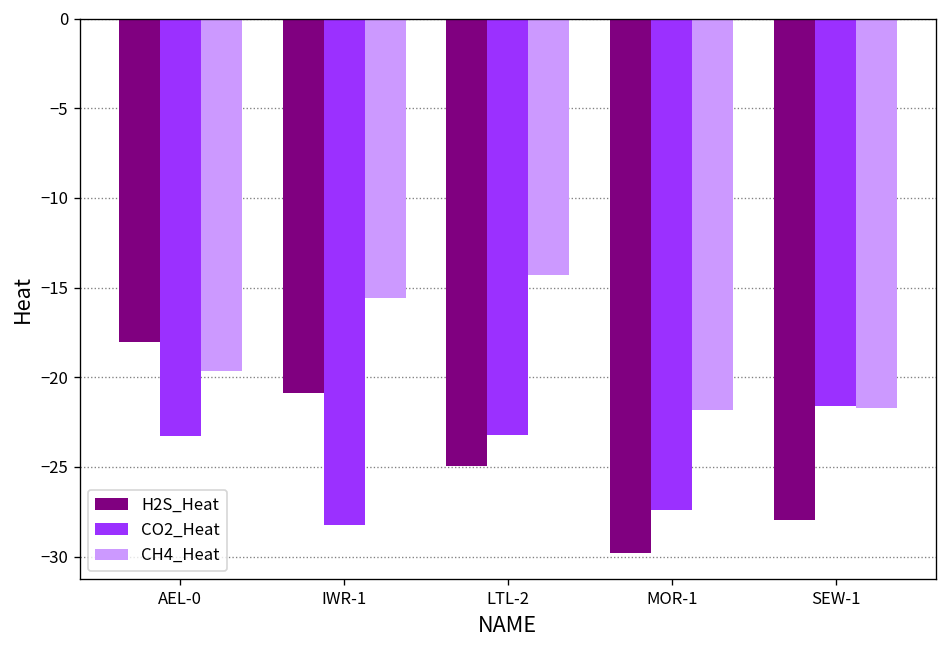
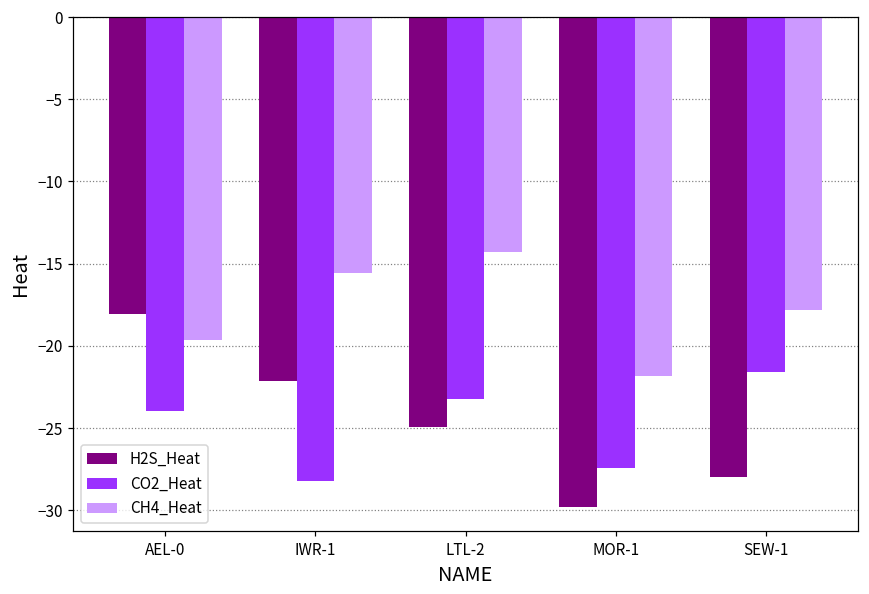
CO2_Heat, AEL-0: -23.3 -> -24.0
H2S_Heat, IWR-1: -20.9 -> -22.1
CH4_Heat, SEW-1: -21.7 -> -17.8
